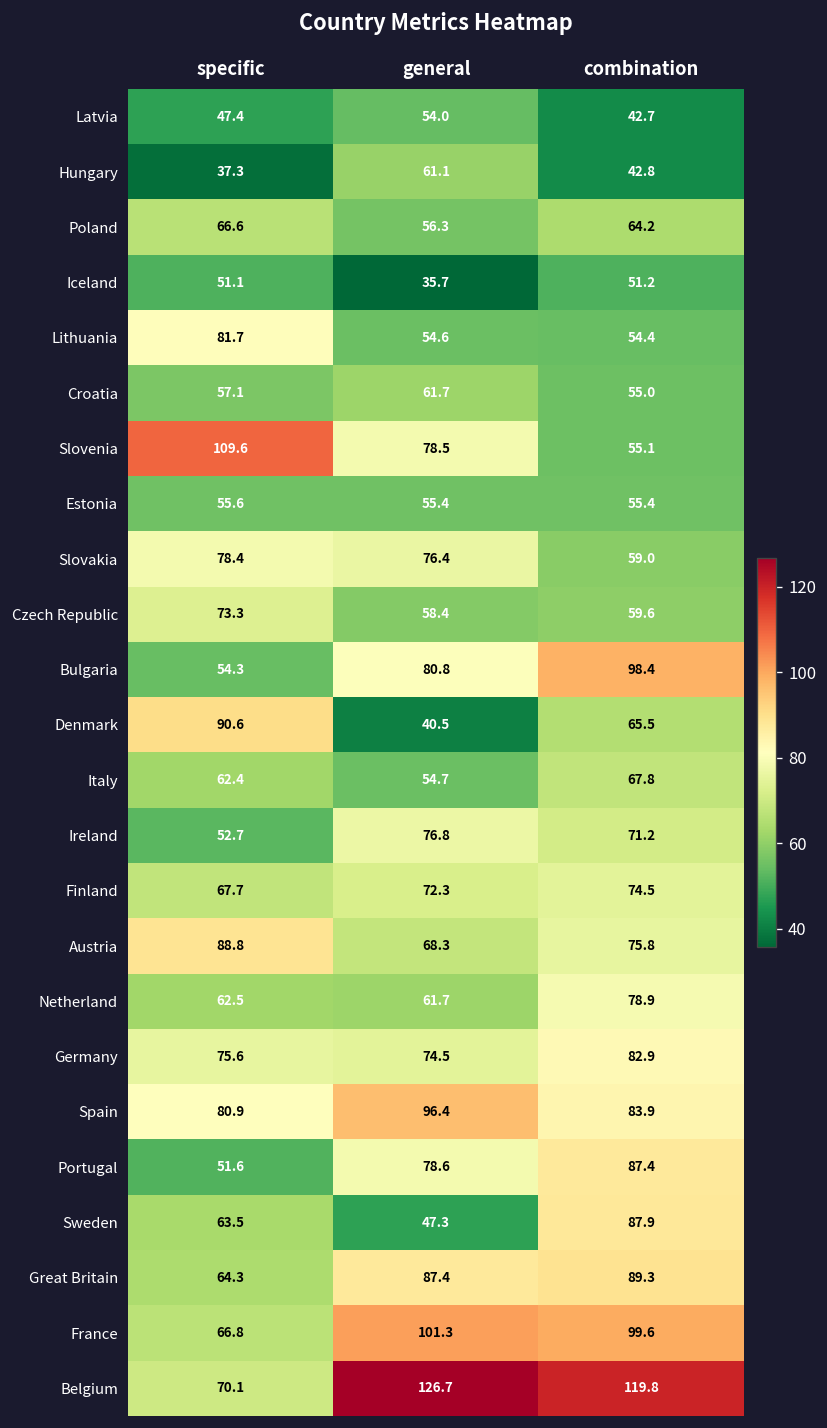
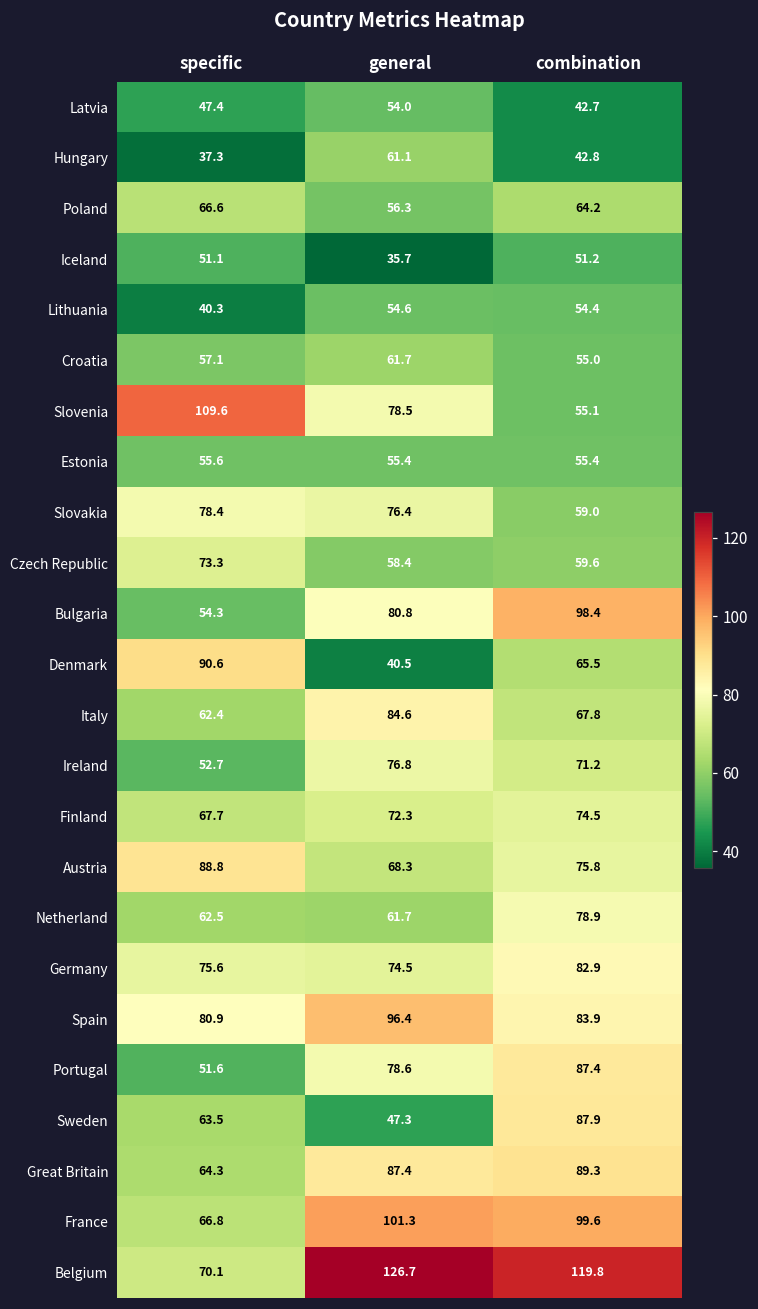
Lithuania, specific: 81.7 -> 40.3
Italy, general: 54.7 -> 84.6
